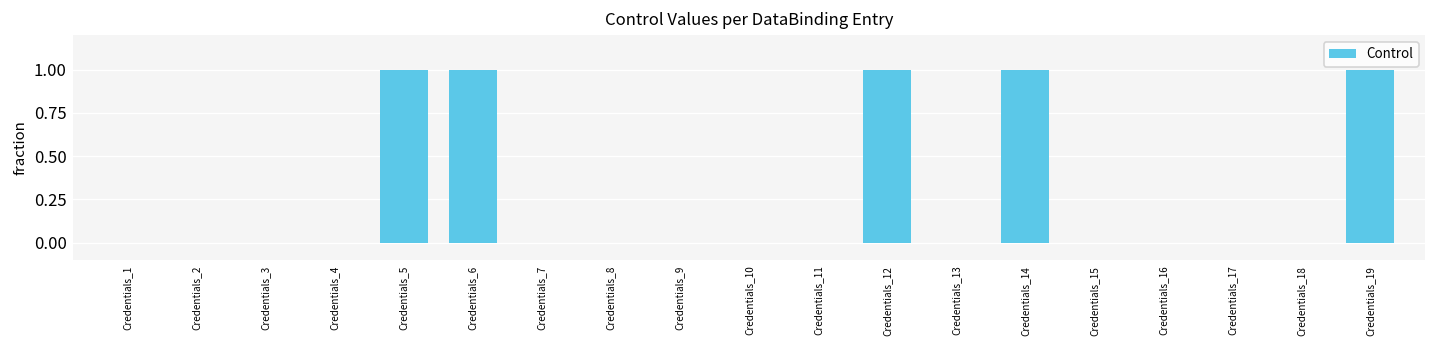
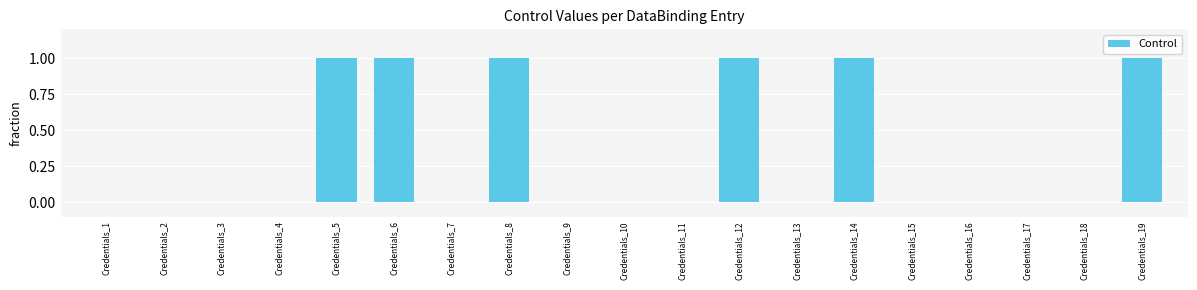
Credentials_8: 0 -> 1
